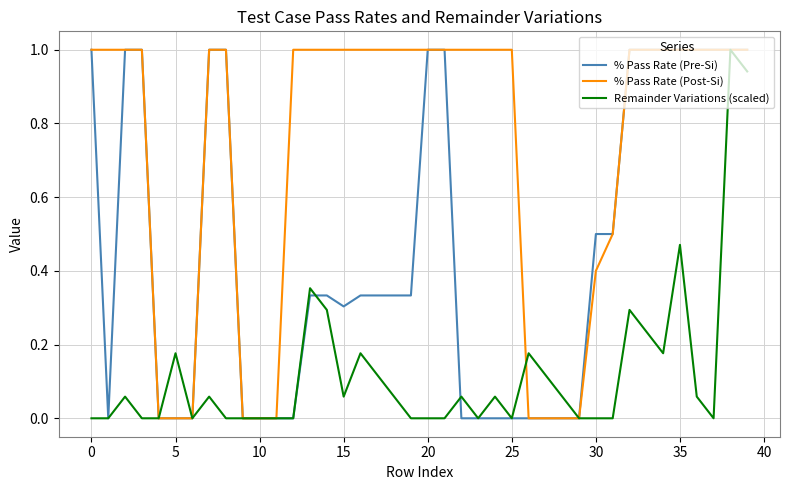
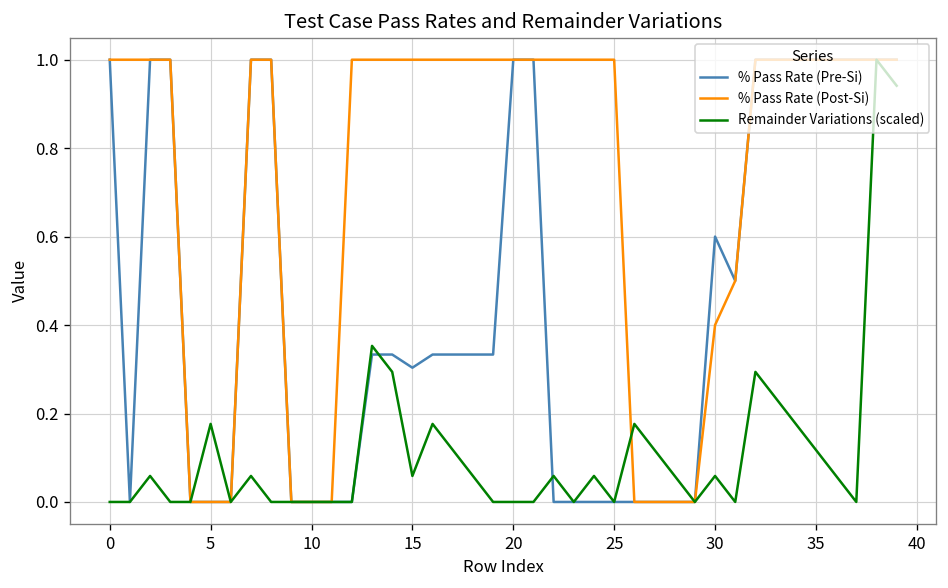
% Pass Rate (Pre-Si), 30: 0.5 -> 0.6
Remainder Variations (scaled), 30: 0.00 -> 0.06
Remainder Variations (scaled), 35: 0.47 -> 0.12
